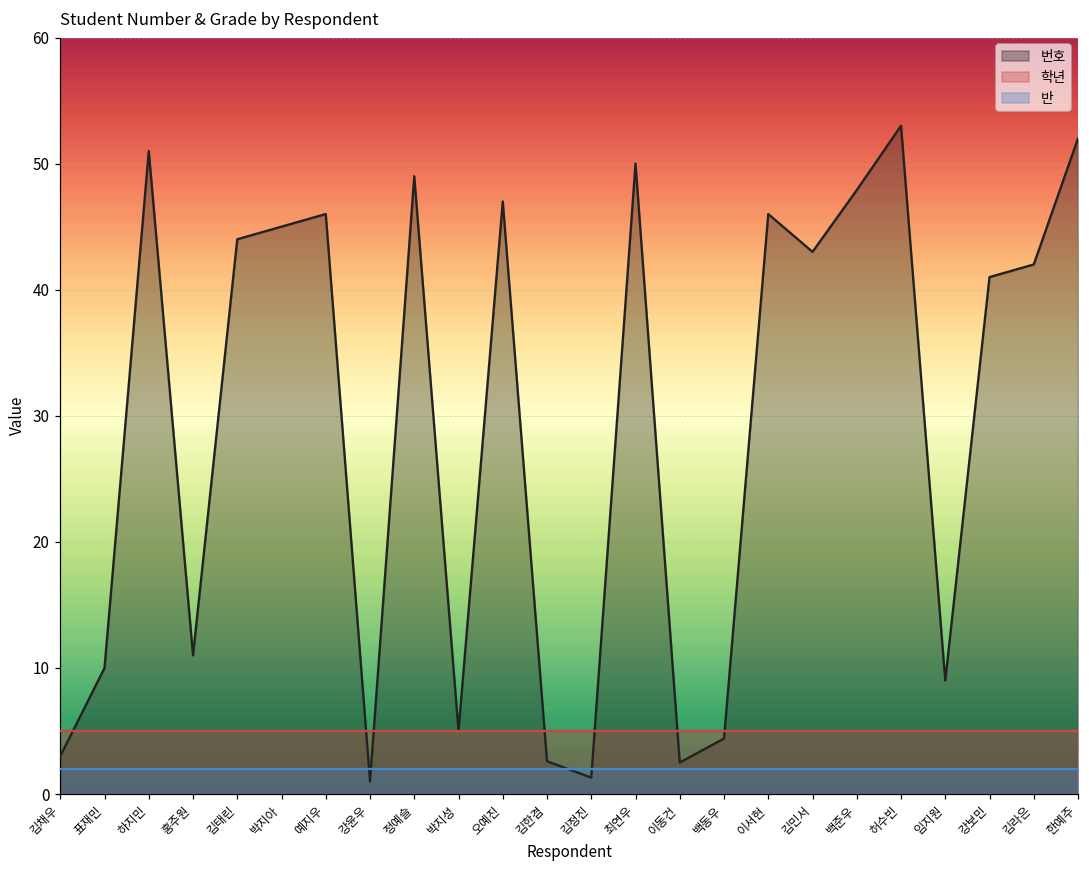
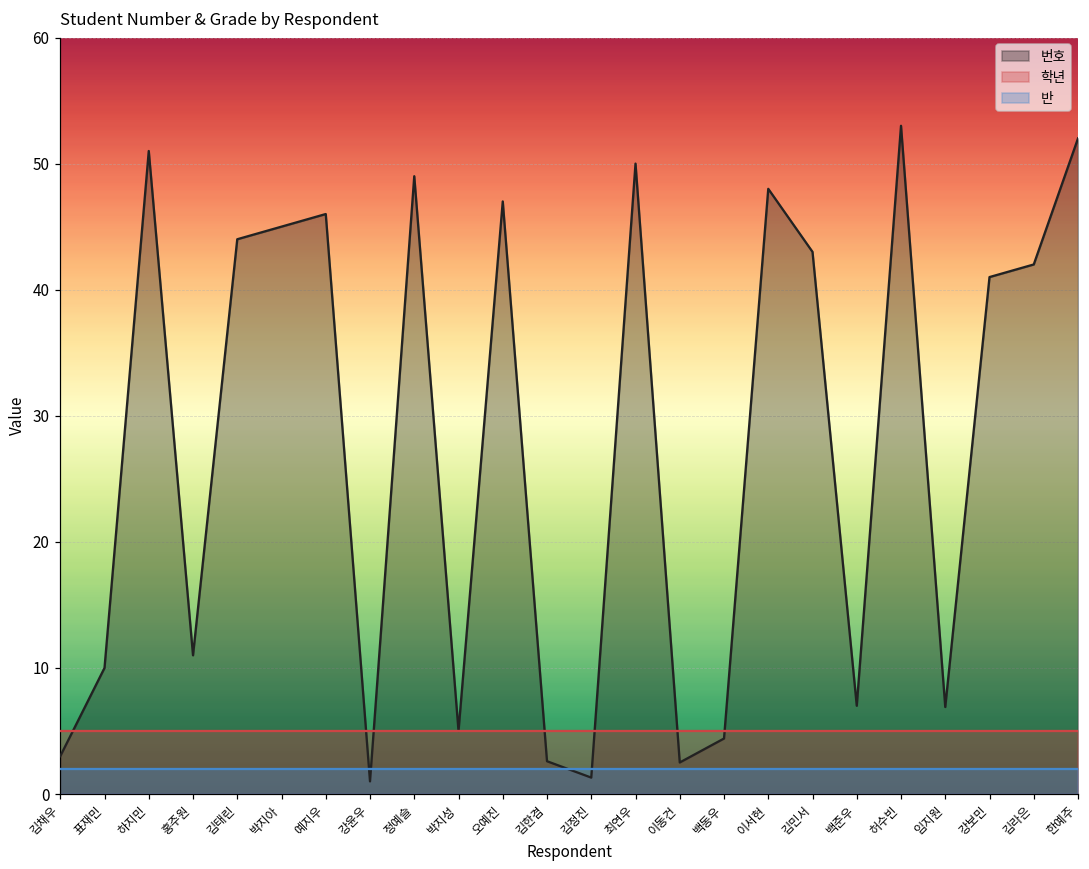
번호, 이서현: 46 -> 48
번호, 백준우: 47.9 -> 7.0
번호, 임지원: 9.0 -> 6.9
